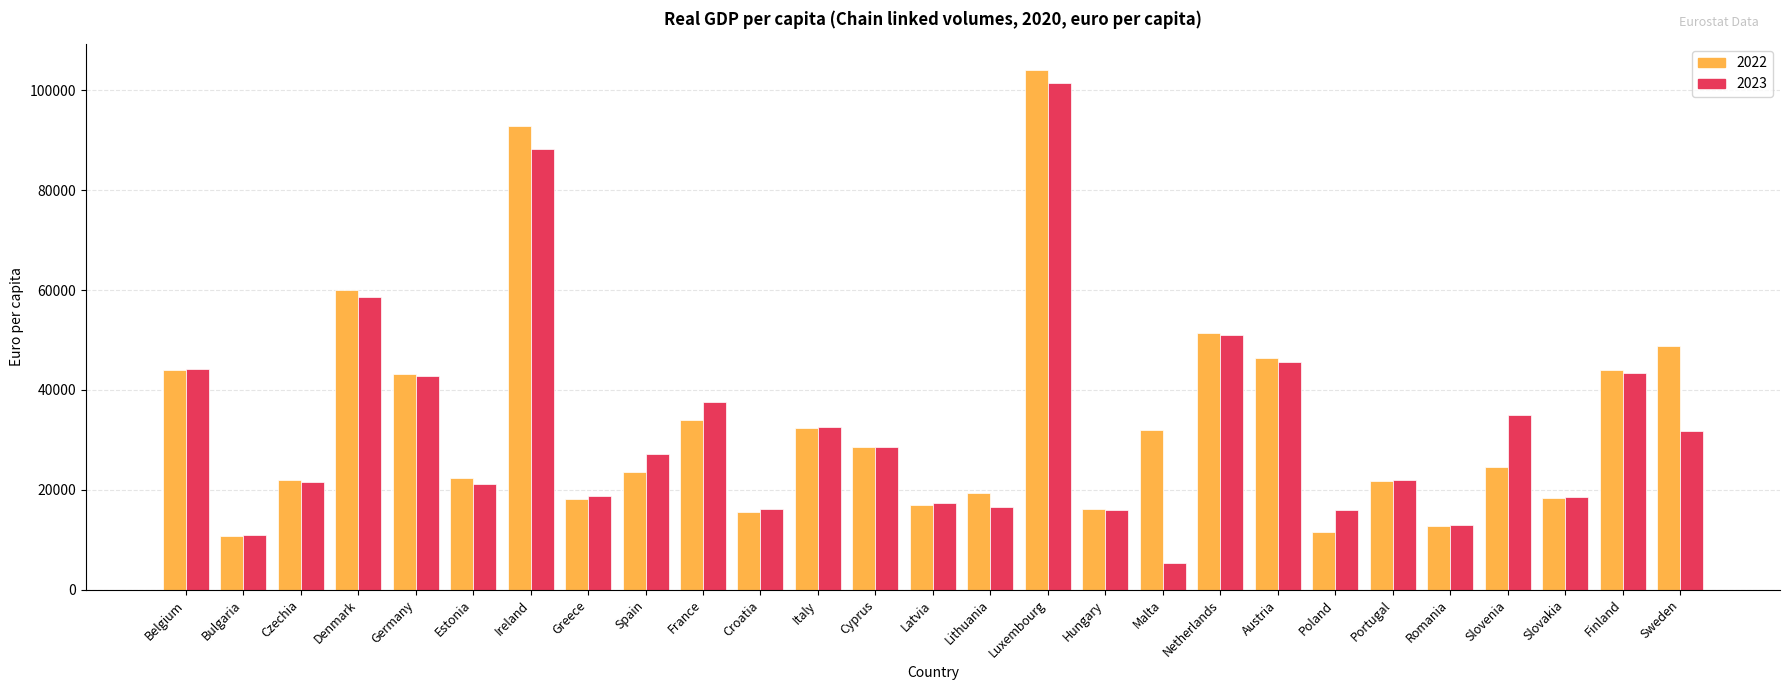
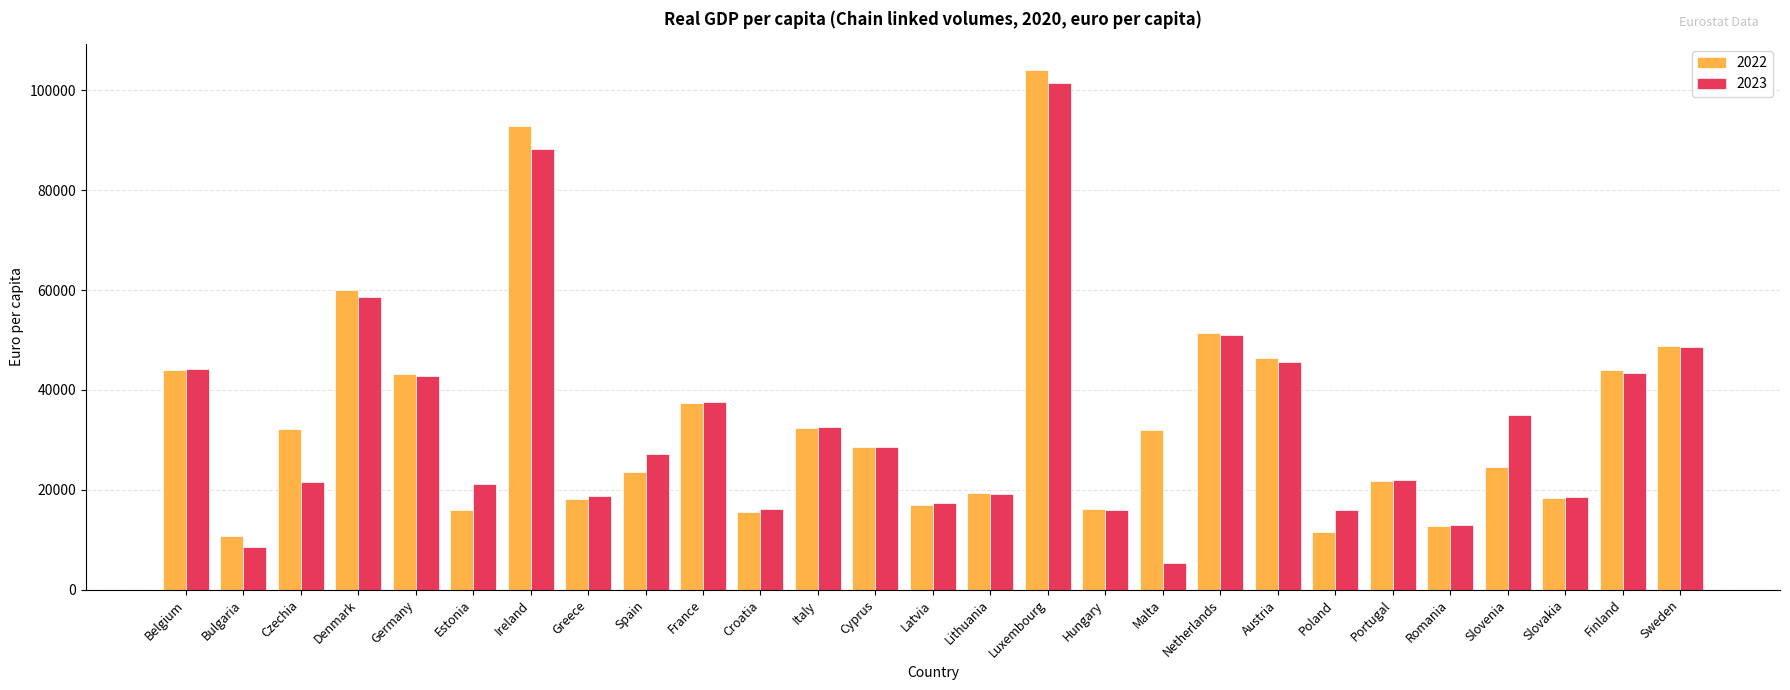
2023, Bulgaria: 11000 -> 9000
2022, Czechia: 22000 -> 32000
2022, Estonia: 22000 -> 16000
2022, France: 34000 -> 37000
2023, Lithuania: 16000 -> 19000
2023, Sweden: 32000 -> 49000
